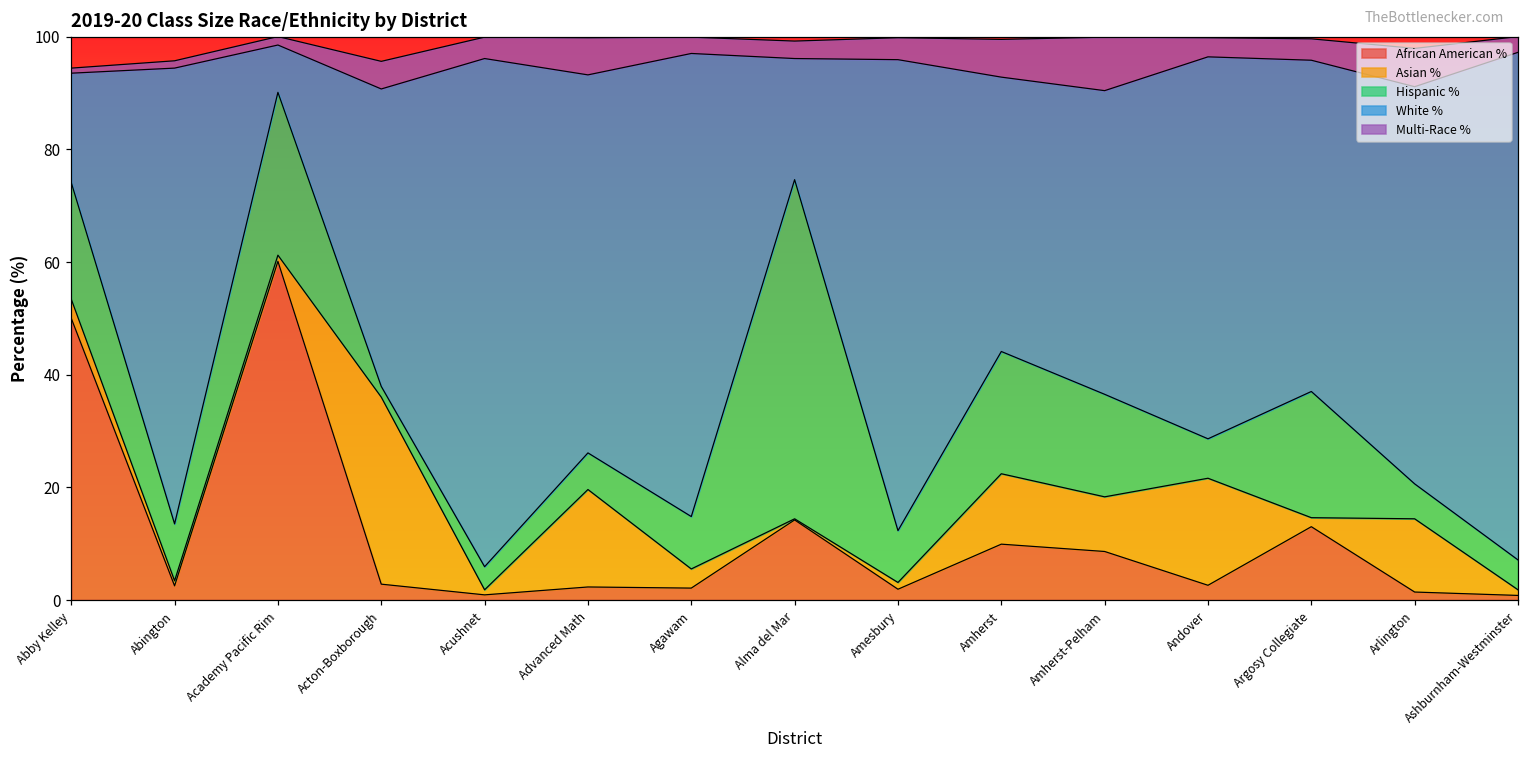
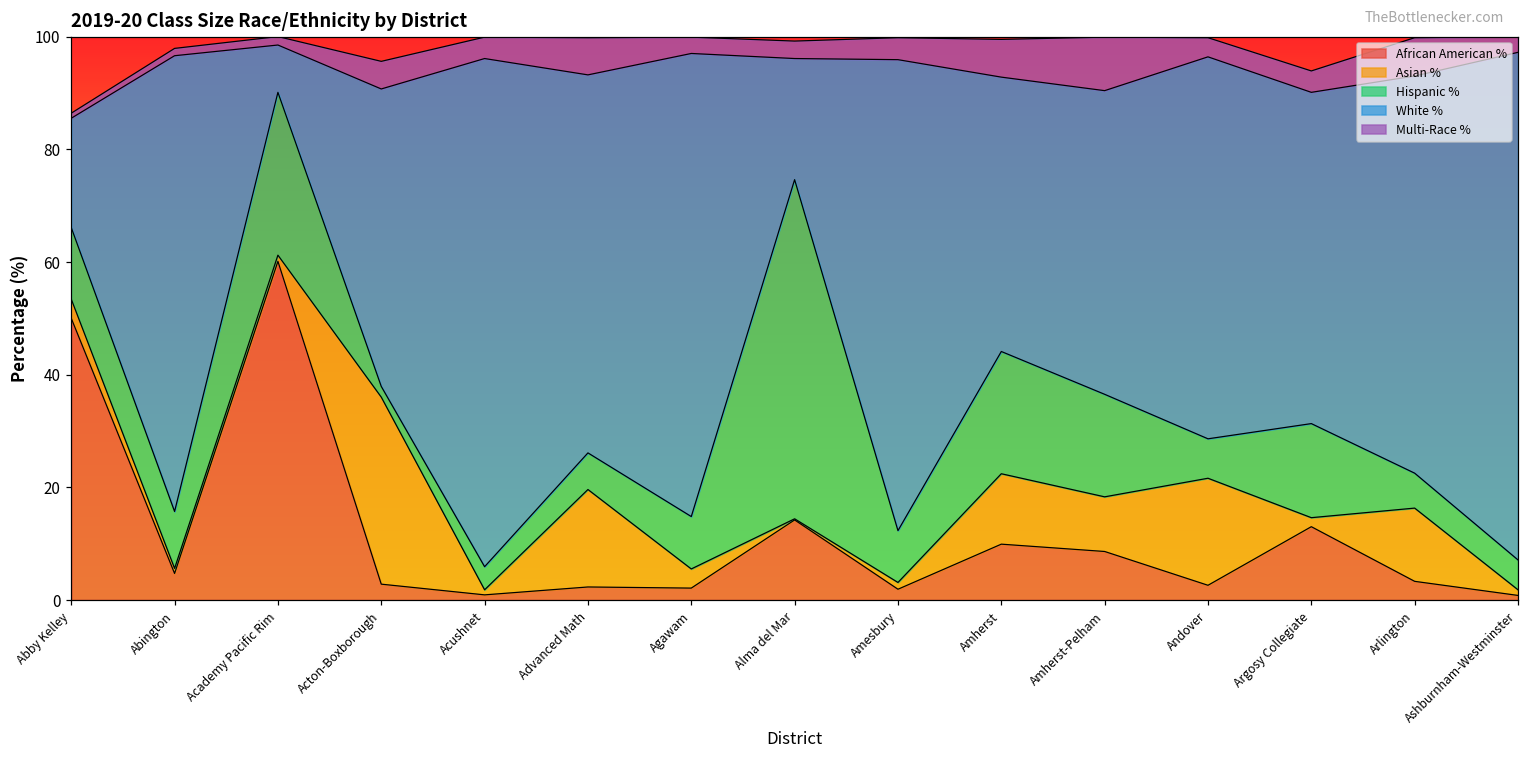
Hispanic %, Abby Kelley: 21 -> 13
African American %, Abington: 3 -> 5
Hispanic %, Argosy Collegiate: 22 -> 17
African American %, Arlington: 1 -> 3
